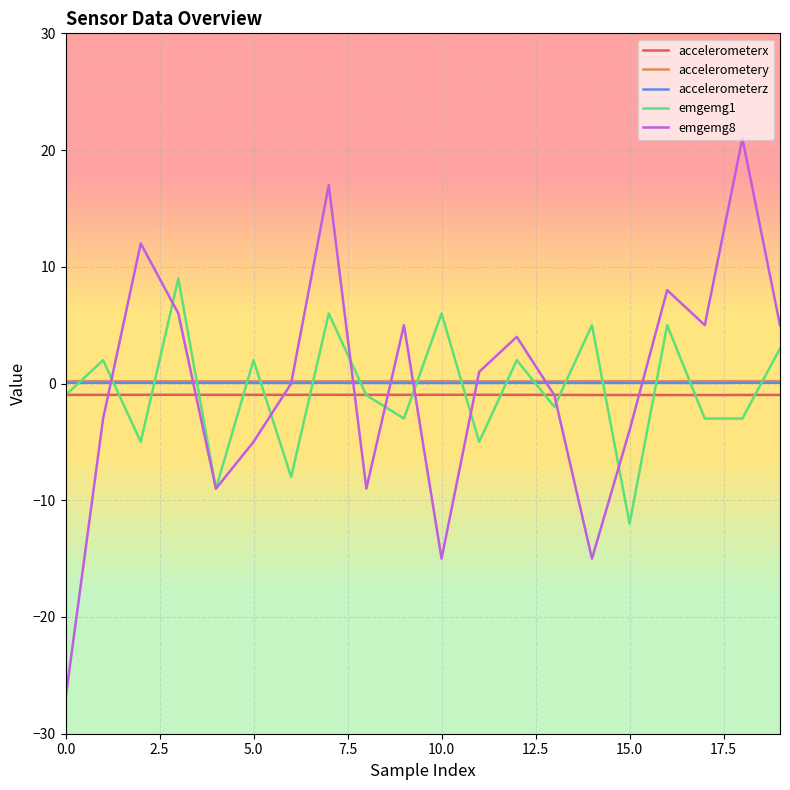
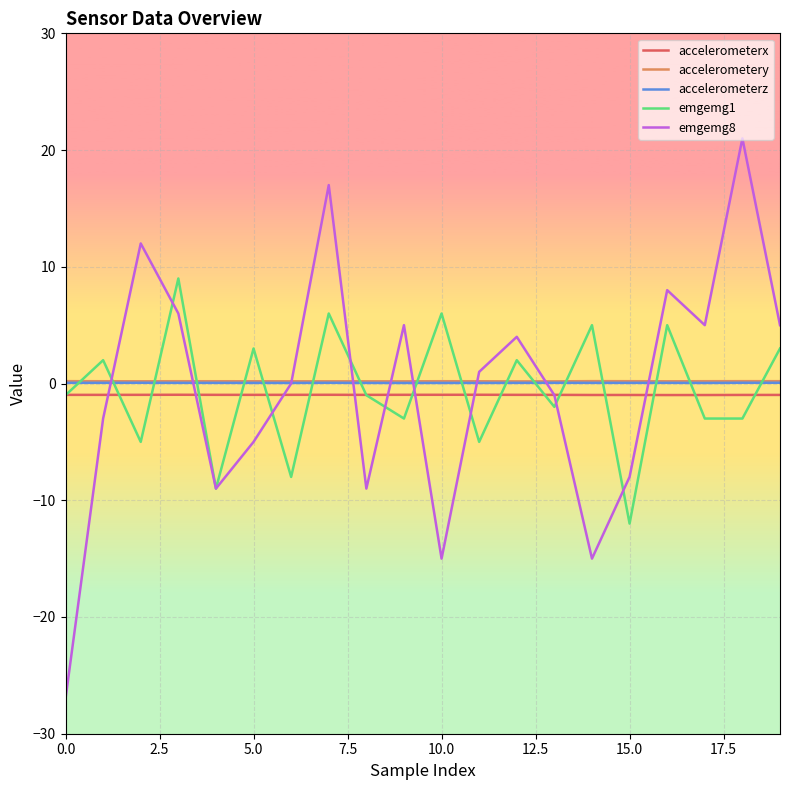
emgemg1, 5.0: 2 -> 3
emgemg8, 15.0: -4 -> -8
